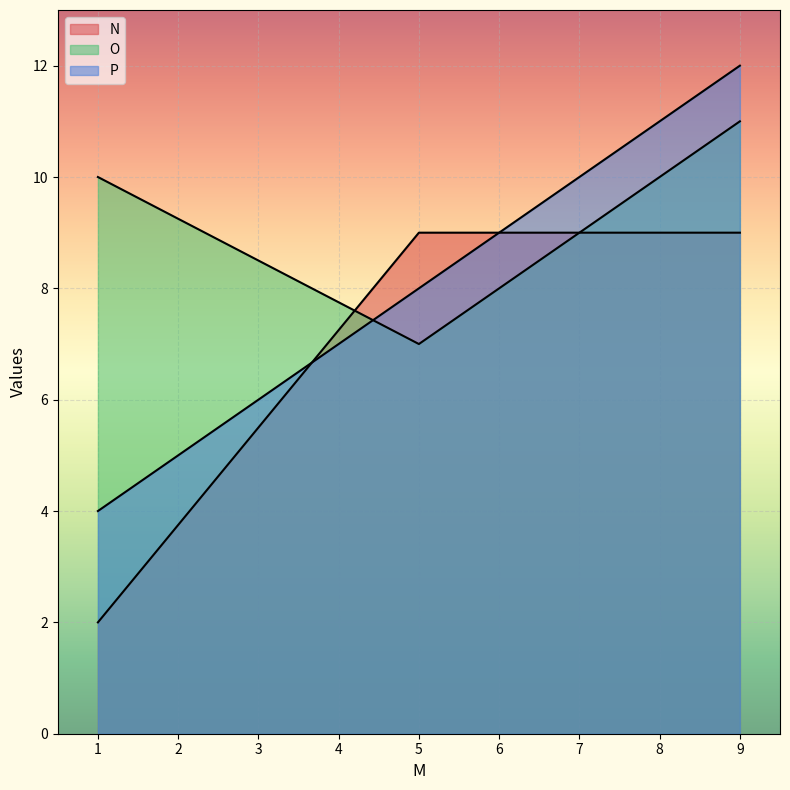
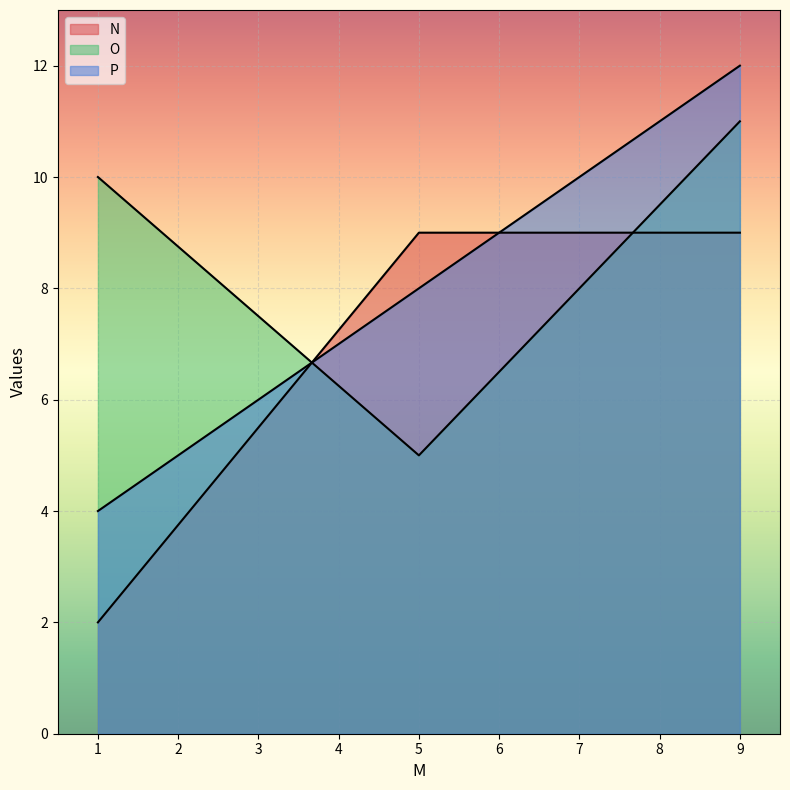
O, 5: 7 -> 5
